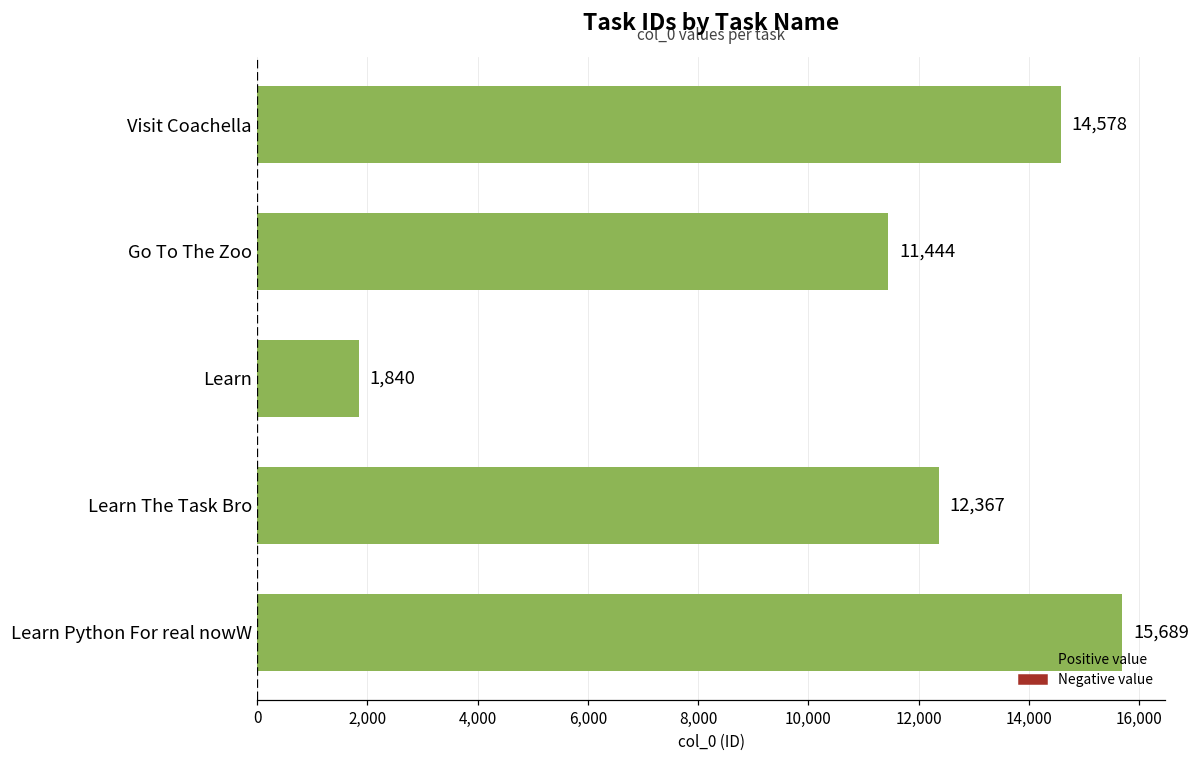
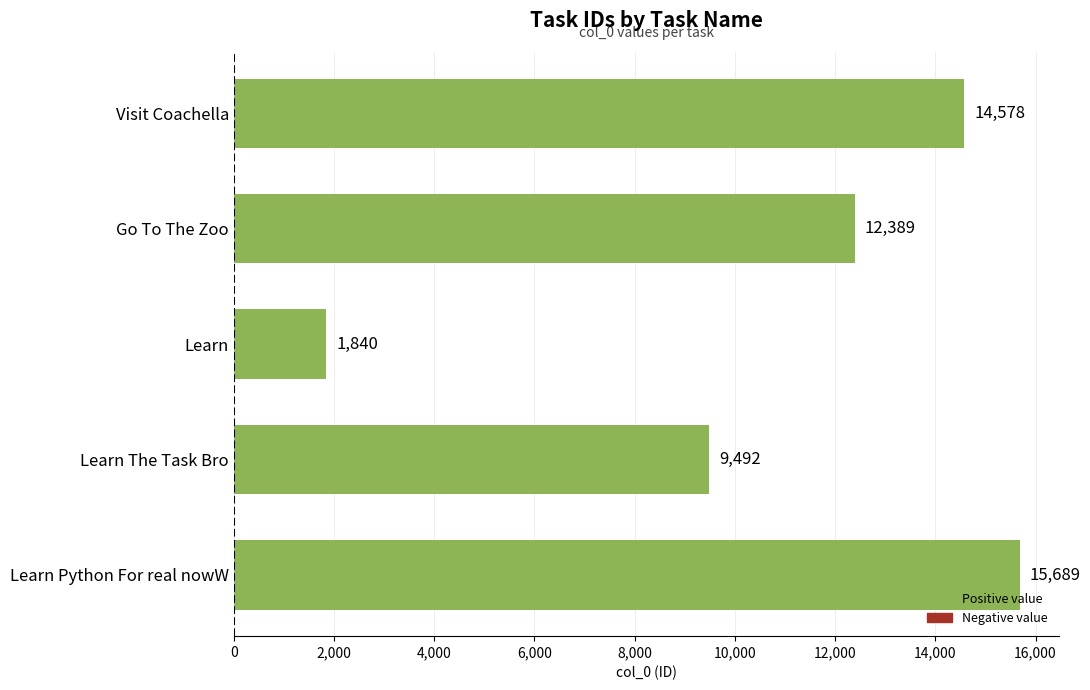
Go To The Zoo: 11,444 -> 12,389
Learn The Task Bro: 12,367 -> 9,492
